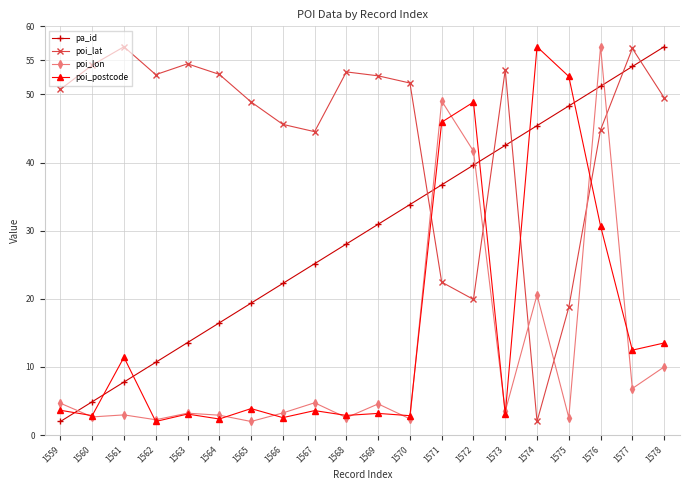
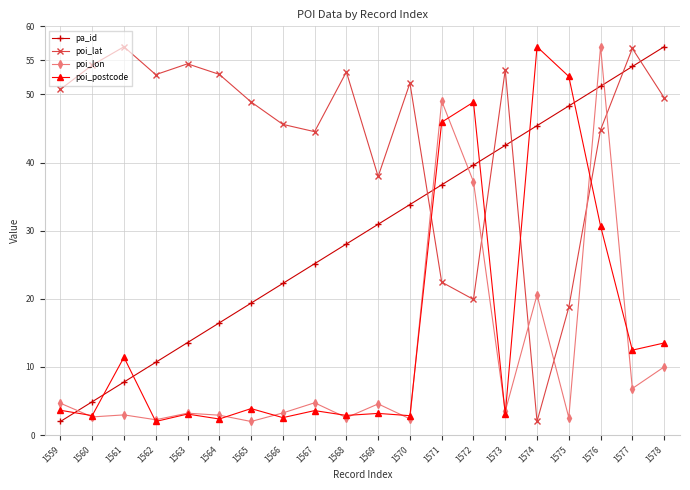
poi_lat, 1569: 53 -> 38
poi_lon, 1572: 42 -> 37
